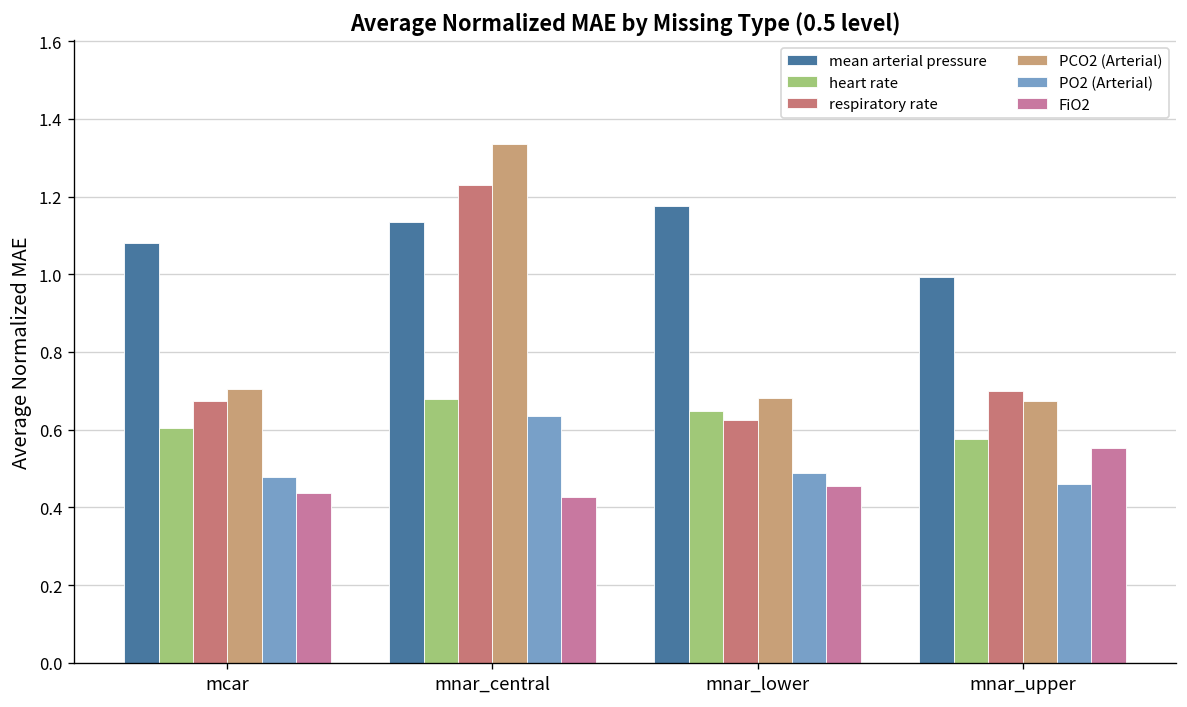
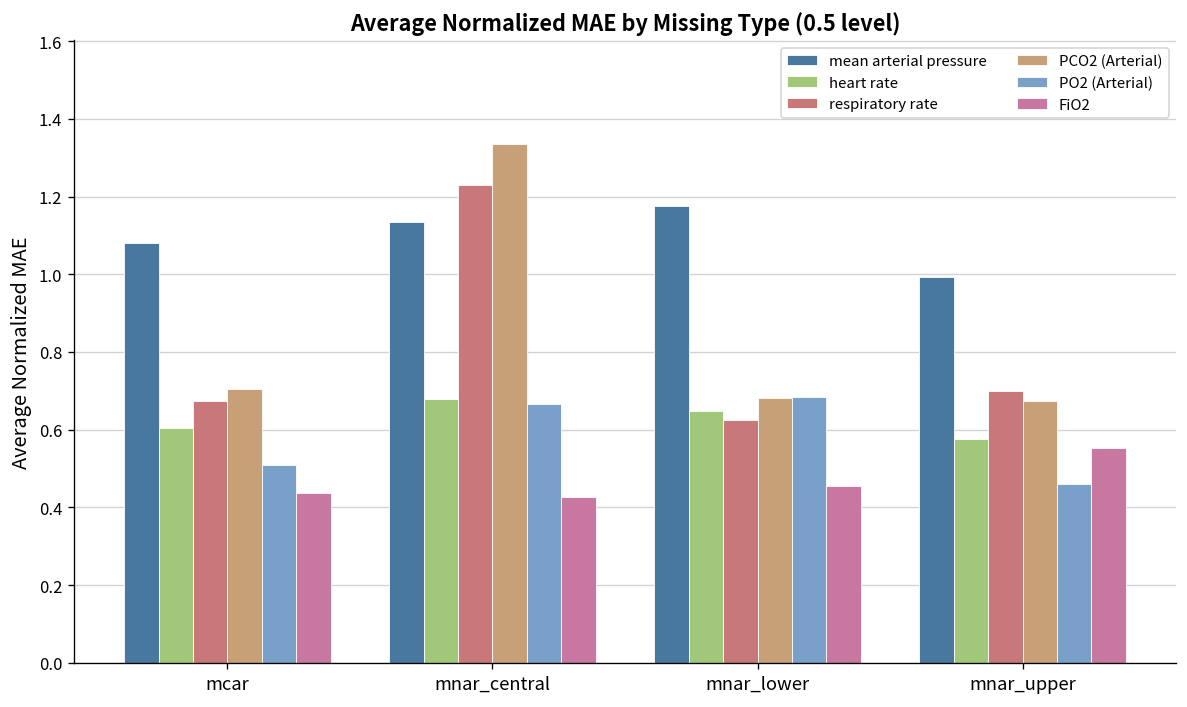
PO2 (Arterial), mcar: 0.48 -> 0.51
PO2 (Arterial), mnar_central: 0.63 -> 0.67
PO2 (Arterial), mnar_lower: 0.49 -> 0.68
